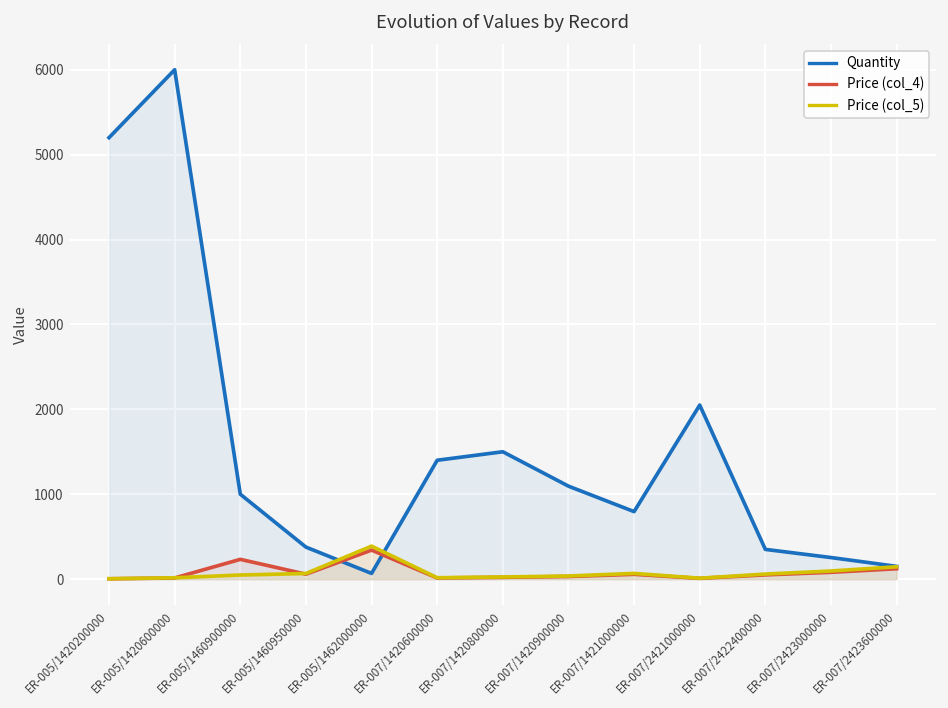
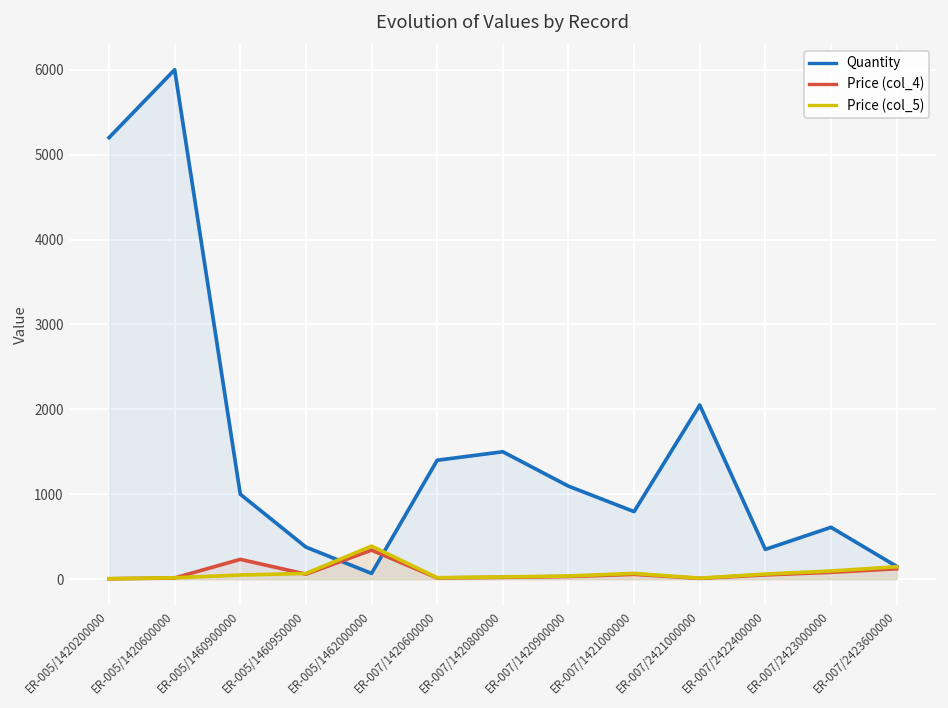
Quantity, ER-007/2423000000: 300 -> 600
